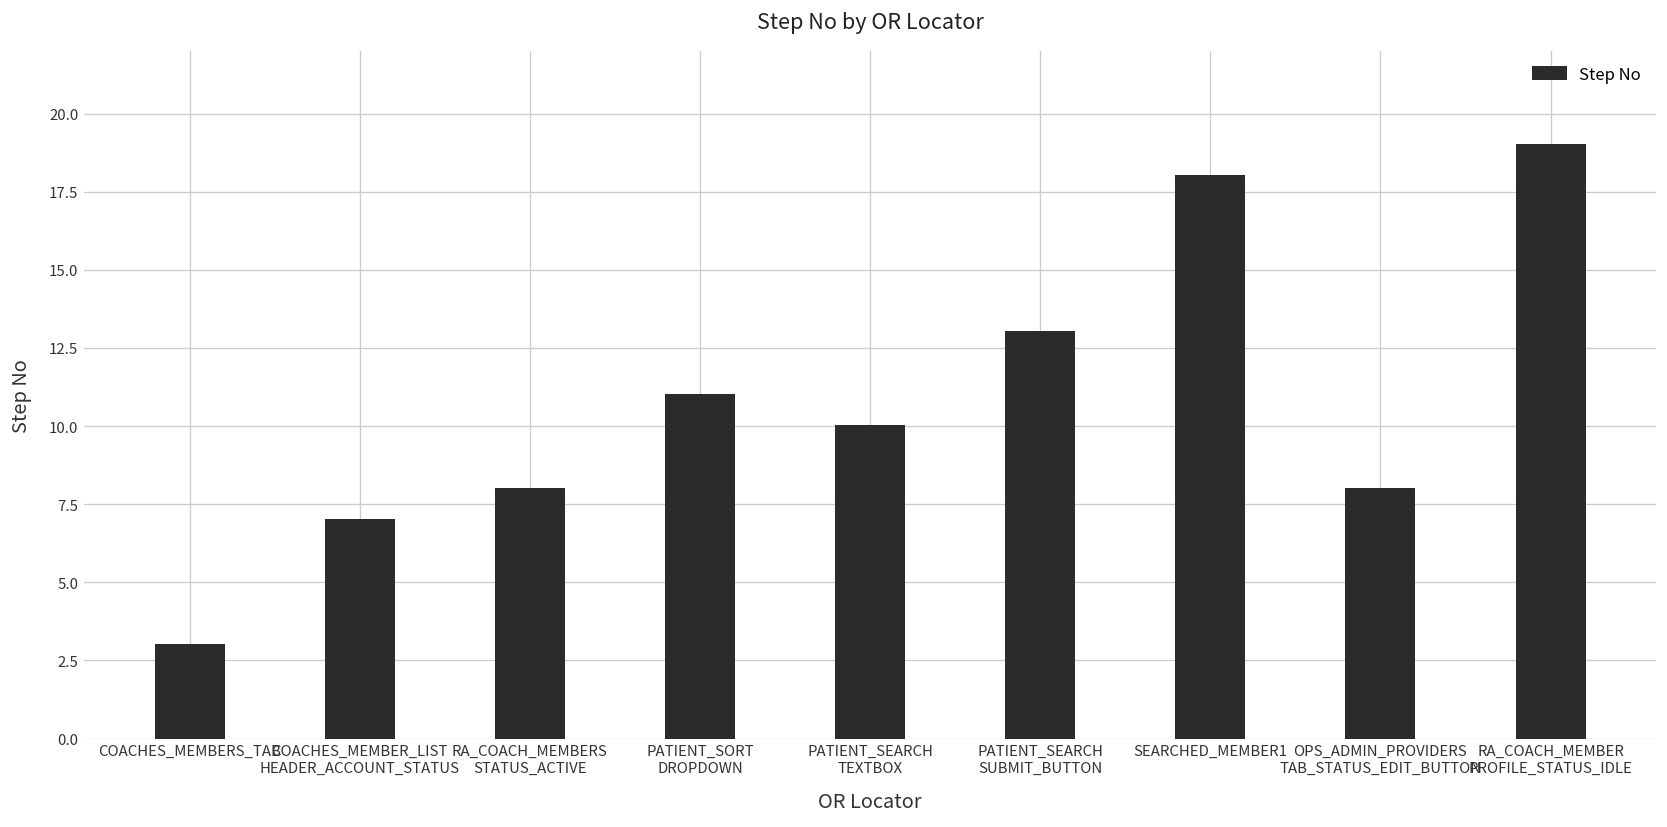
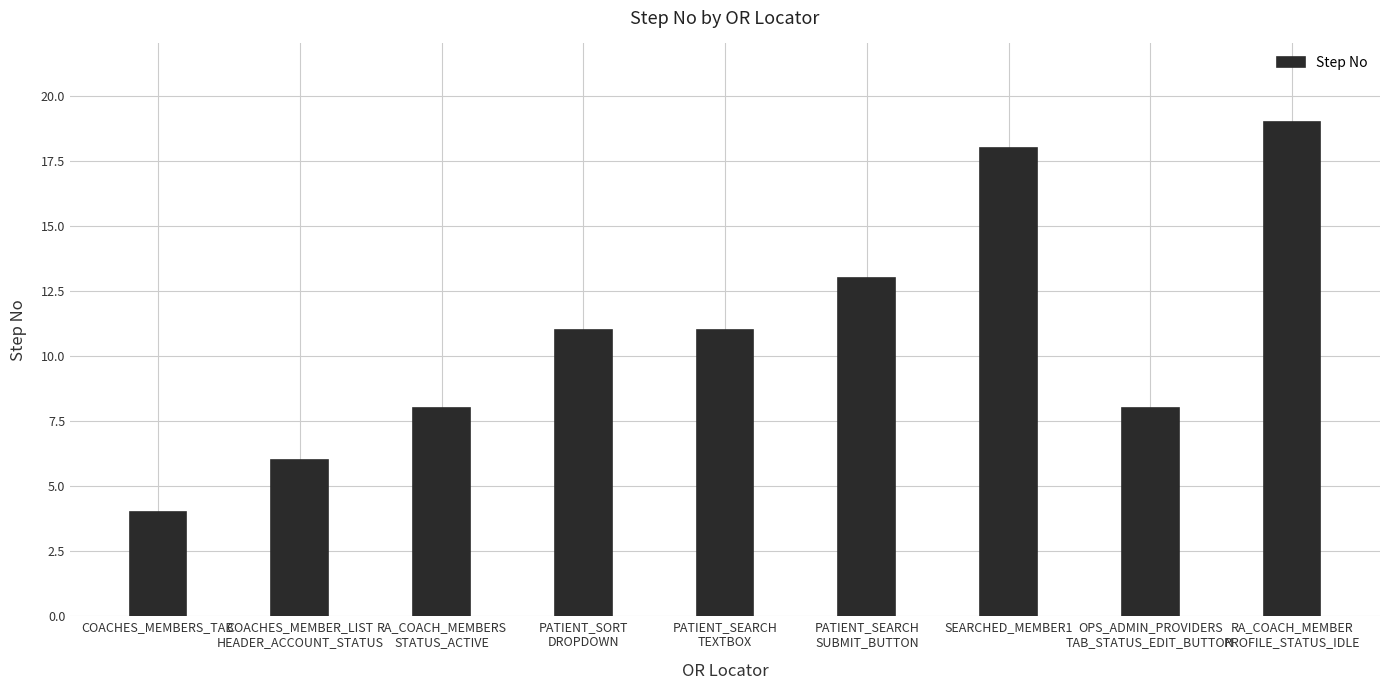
COACHES_MEMBERS_TAB: 3 -> 4
COACHES_MEMBER_LIST HEADER_ACCOUNT_STATUS: 7 -> 6
PATIENT_SEARCH TEXTBOX: 10 -> 11
